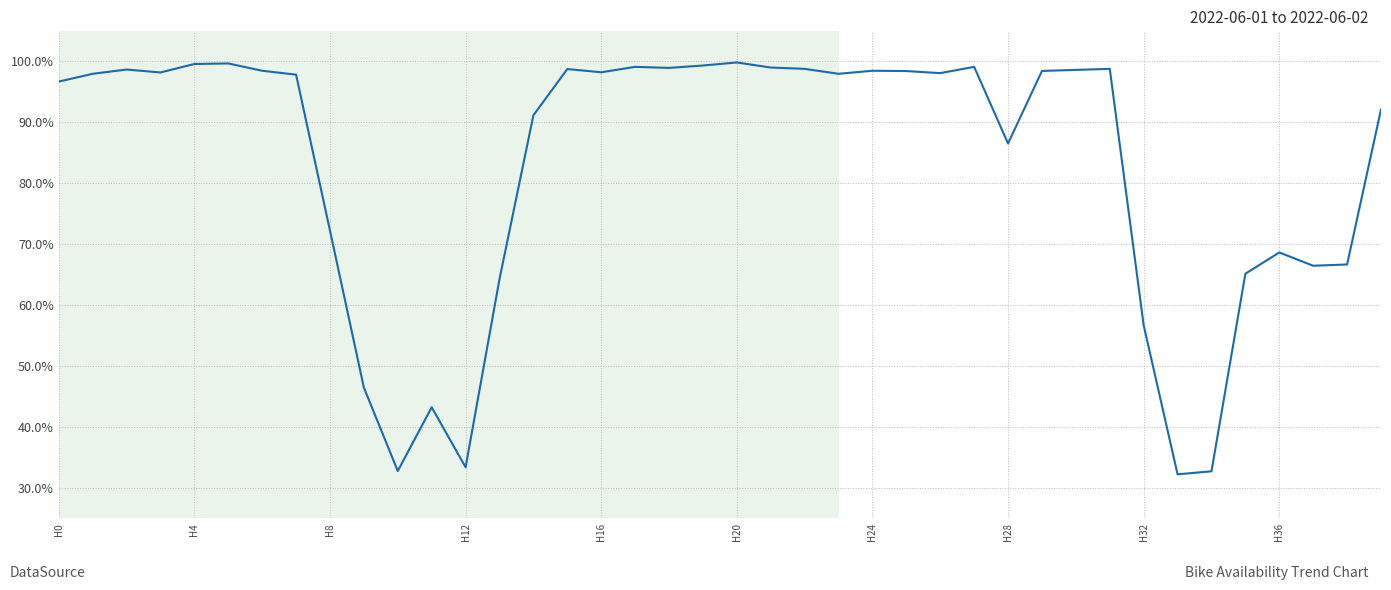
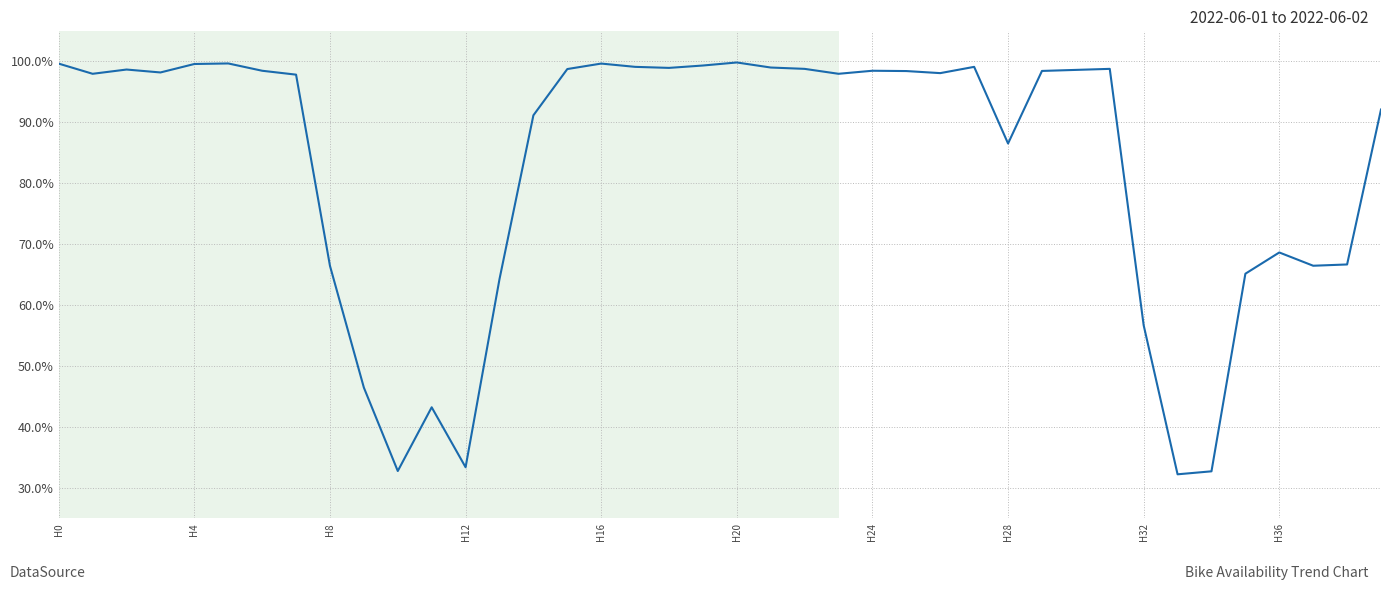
H0: 97% -> 100%
H8: 72% -> 66%
H16: 98% -> 100%
